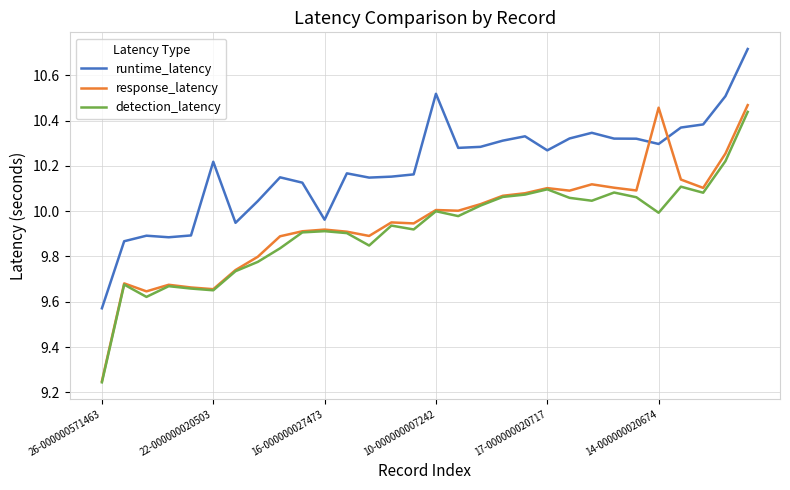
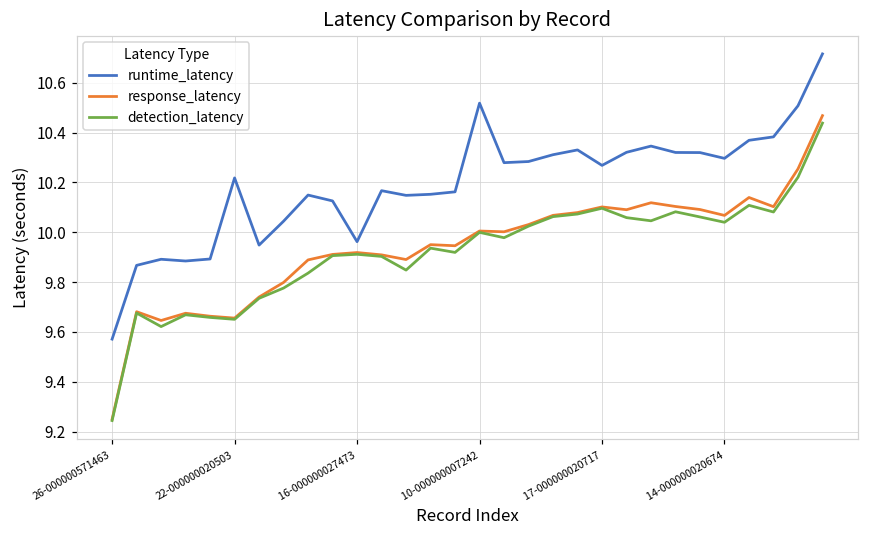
response_latency, 14-000000020674: 10.46 -> 10.07
detection_latency, 14-000000020674: 9.99 -> 10.04
